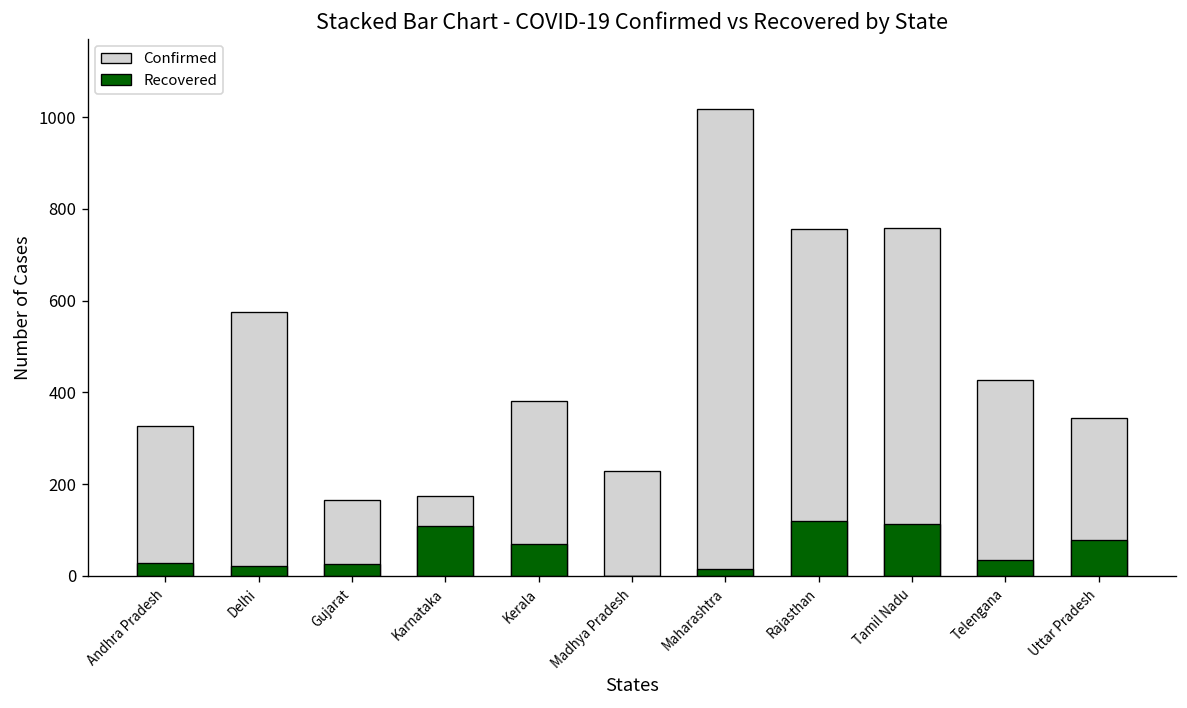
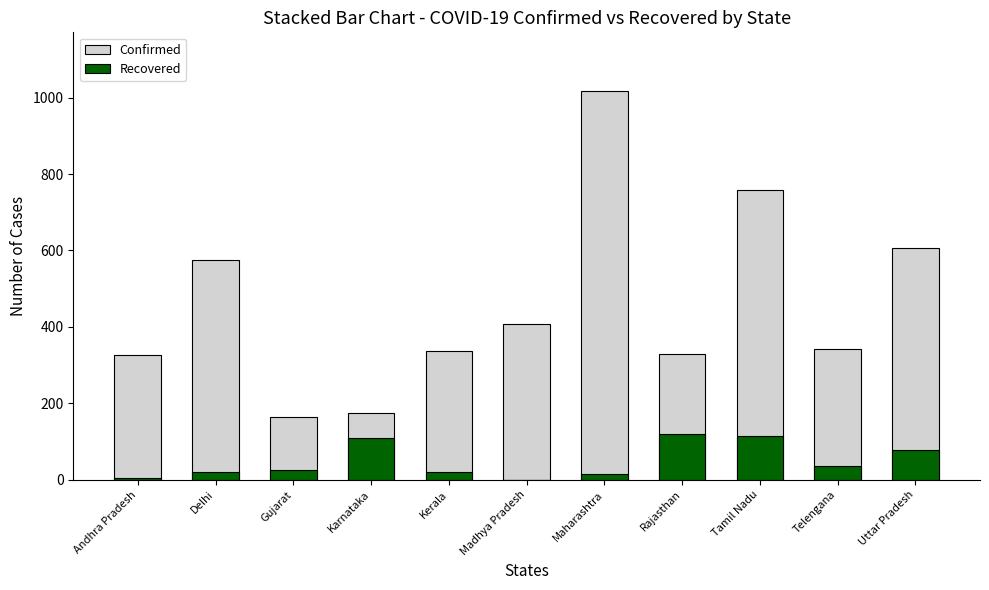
Recovered, Andhra Pradesh: 30 -> 10
Confirmed, Kerala: 380 -> 340
Recovered, Kerala: 70 -> 20
Confirmed, Madhya Pradesh: 230 -> 410
Confirmed, Rajasthan: 760 -> 330
Confirmed, Telengana: 430 -> 340
Confirmed, Uttar Pradesh: 340 -> 610
